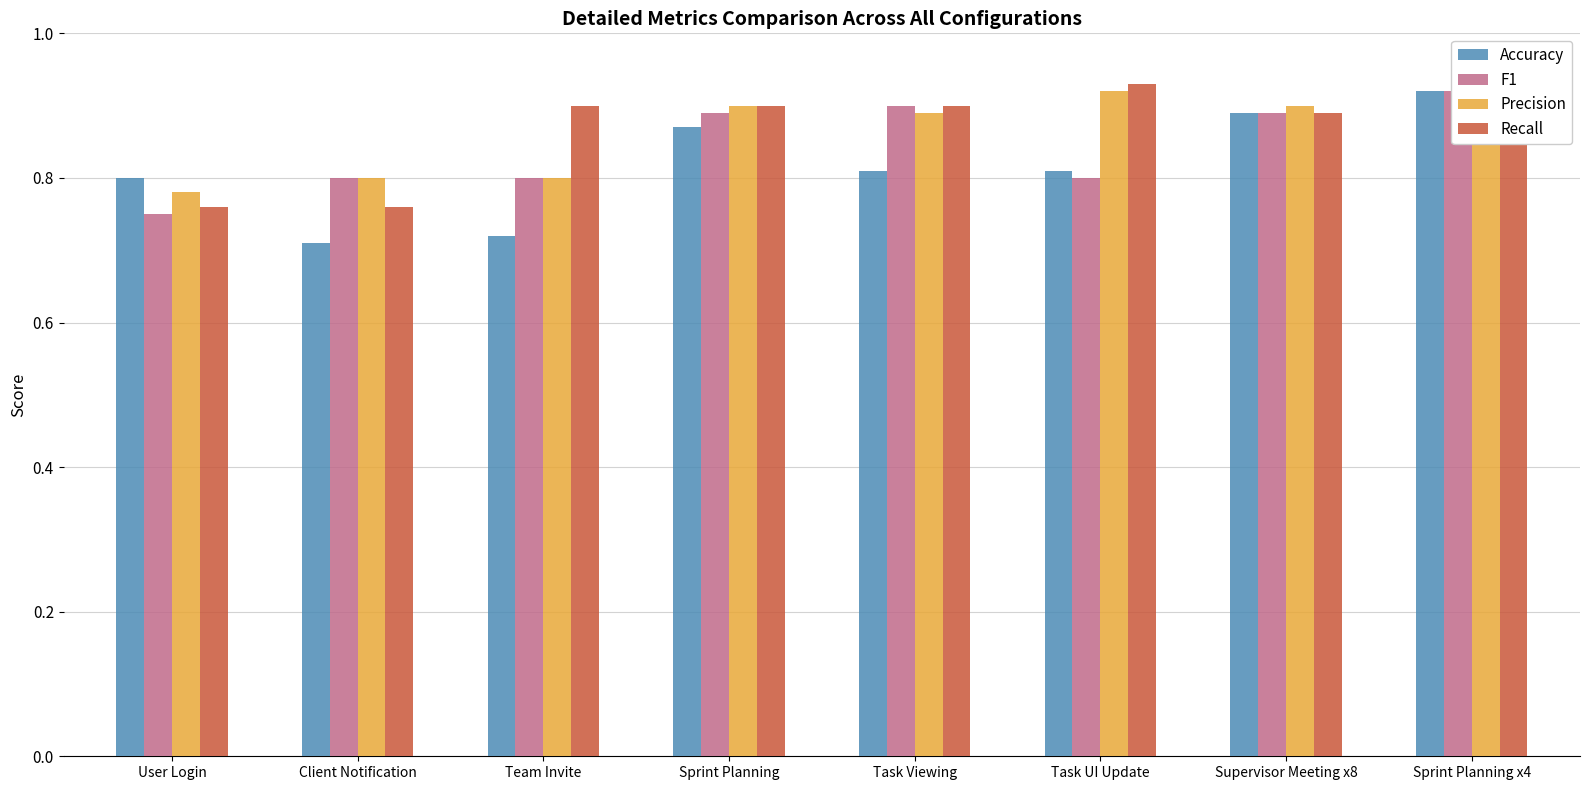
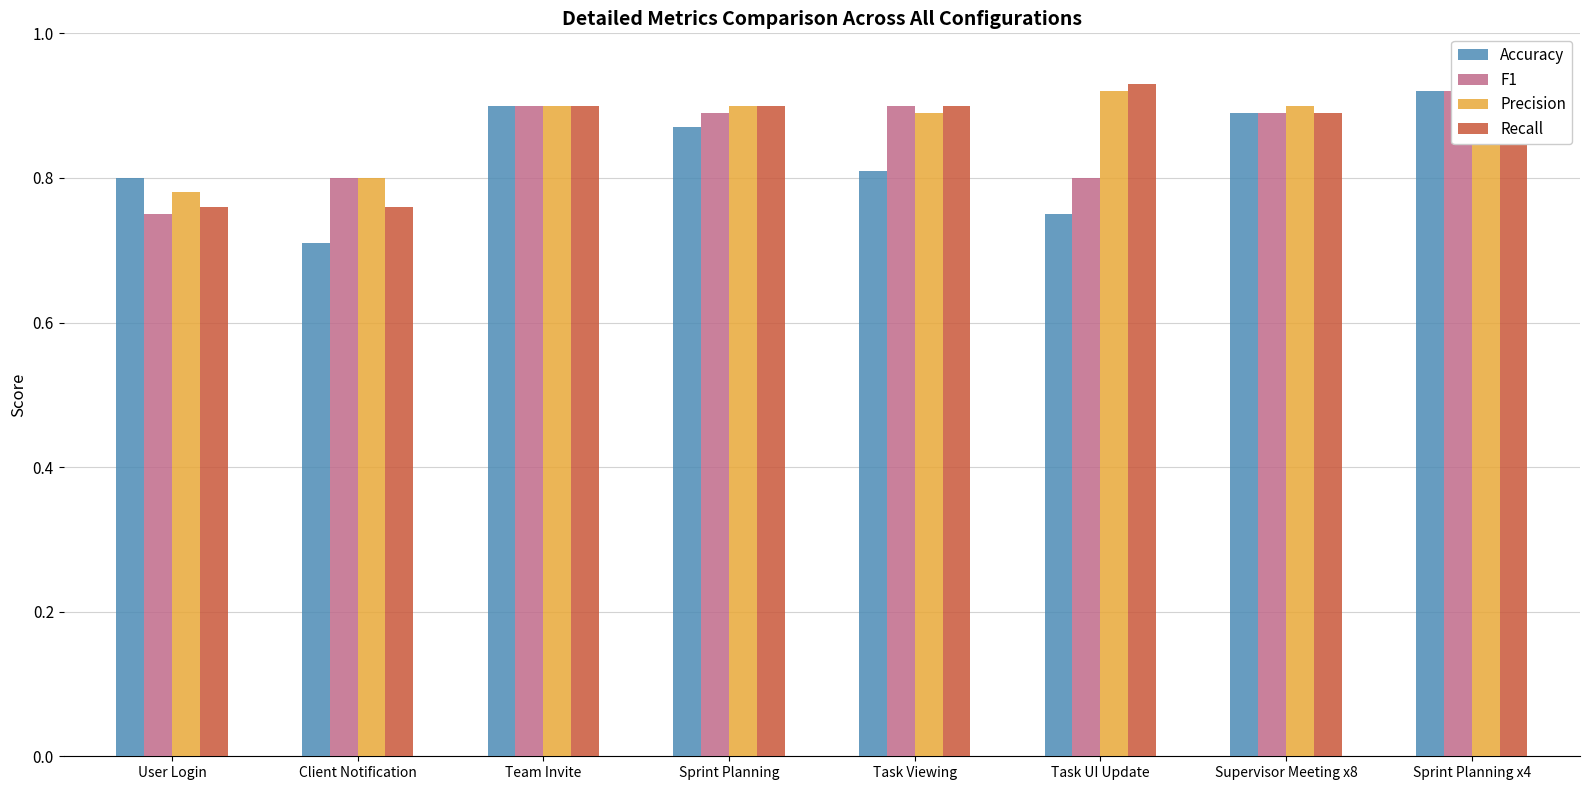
Accuracy, Team Invite: 0.72 -> 0.90
F1, Team Invite: 0.8 -> 0.9
Precision, Team Invite: 0.8 -> 0.9
Accuracy, Task UI Update: 0.81 -> 0.75
